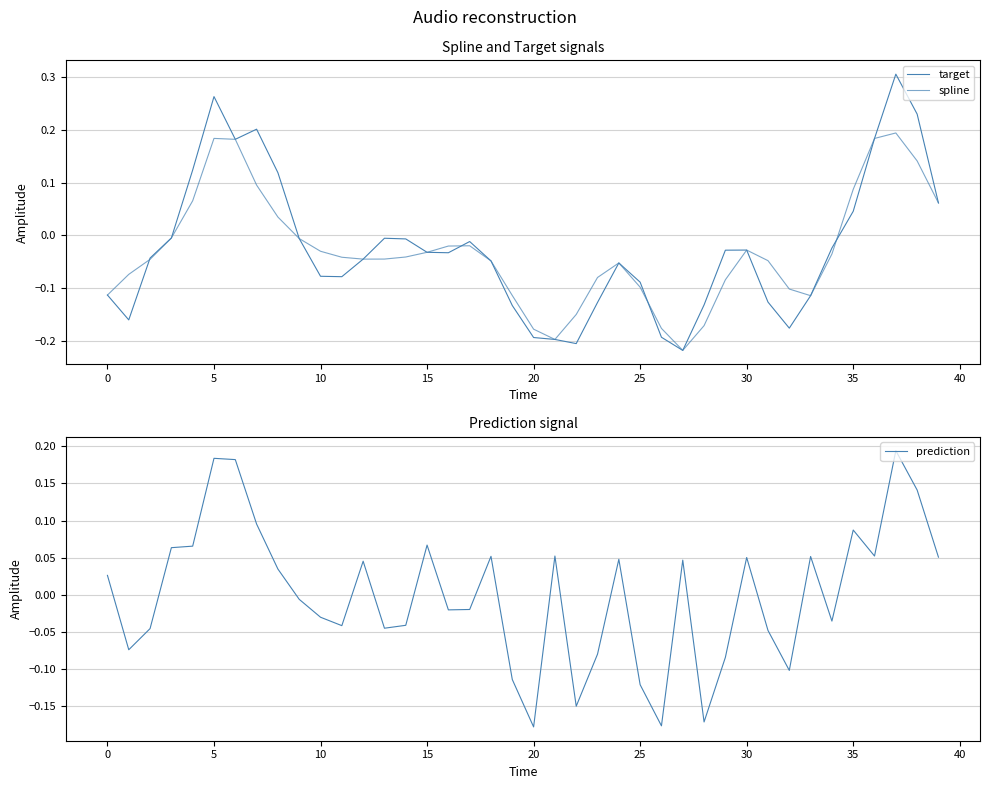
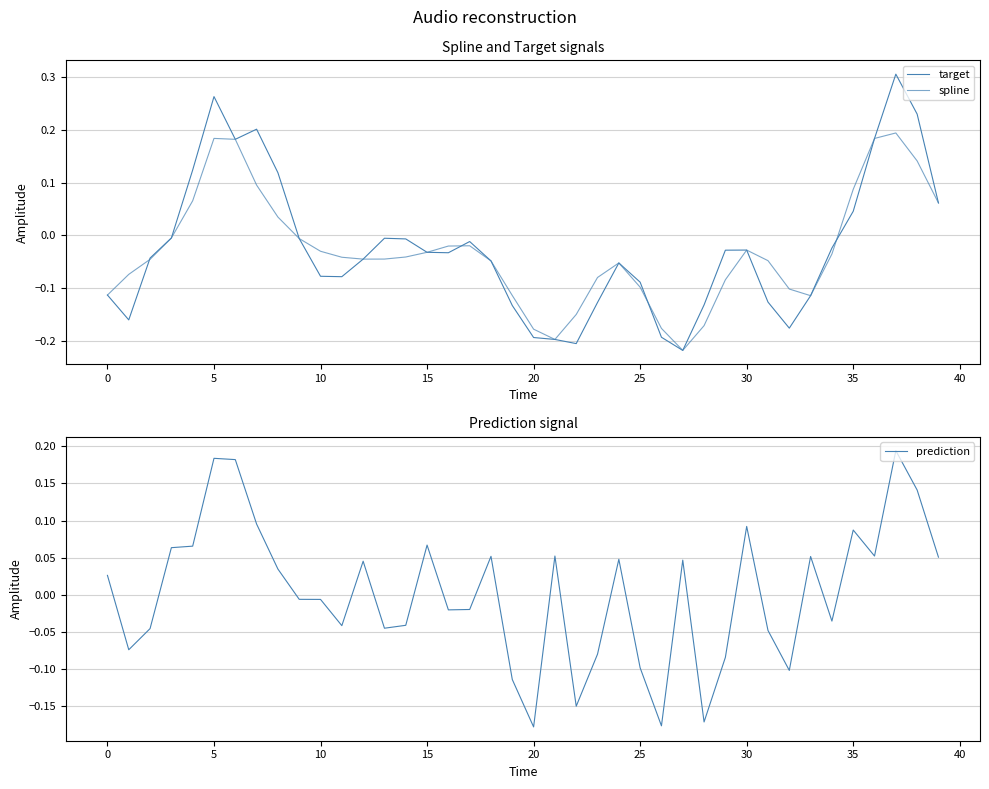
Prediction signal, 10: -0.03 -> -0.01
Prediction signal, 25: -0.12 -> -0.10
Prediction signal, 30: 0.05 -> 0.09
